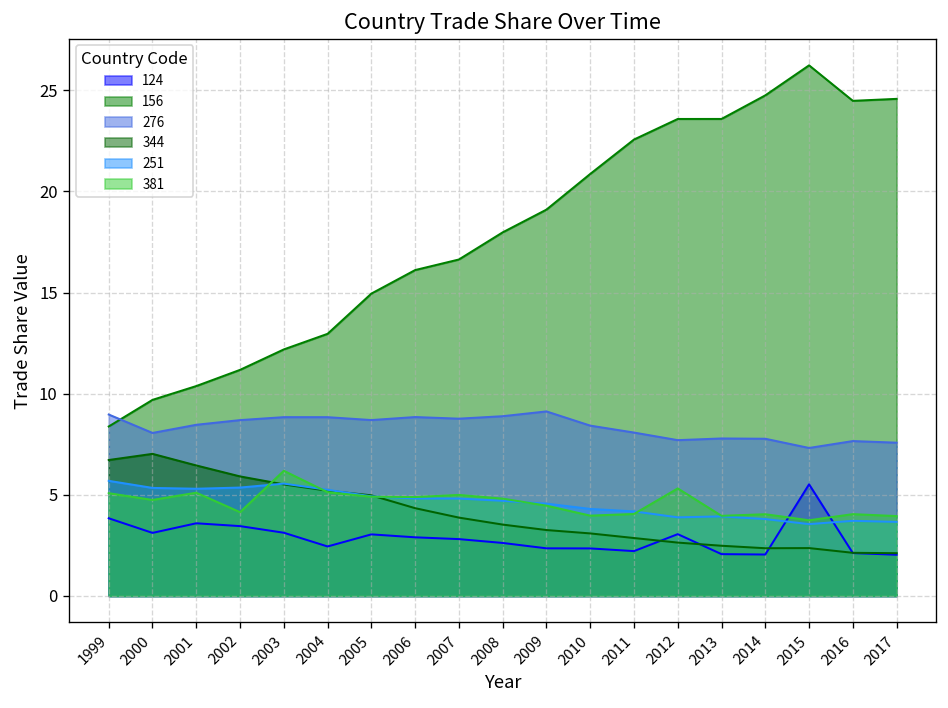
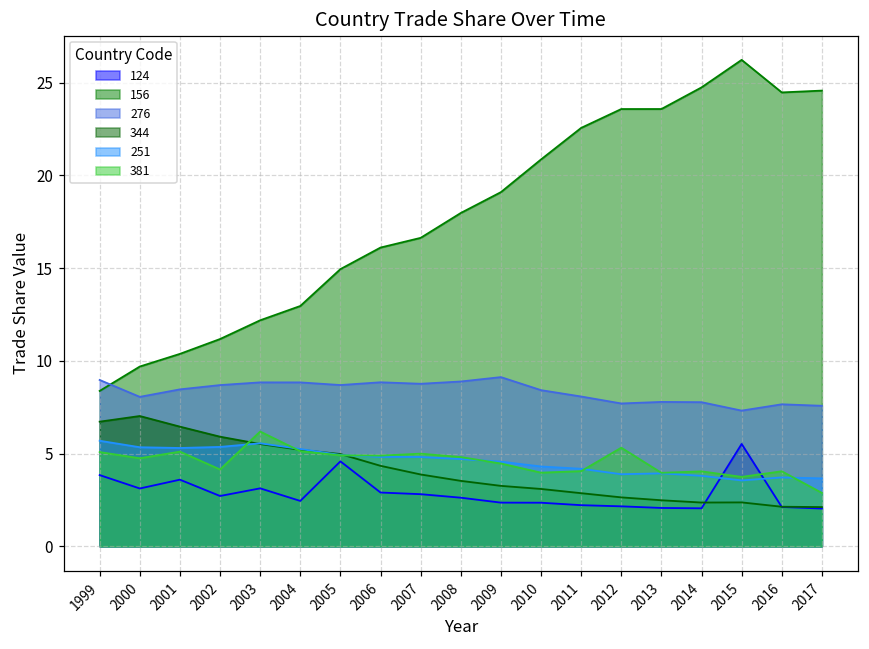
124, 2002: 3.5 -> 2.7
124, 2005: 3.0 -> 4.6
124, 2012: 3.1 -> 2.2
381, 2017: 3.9 -> 2.9
